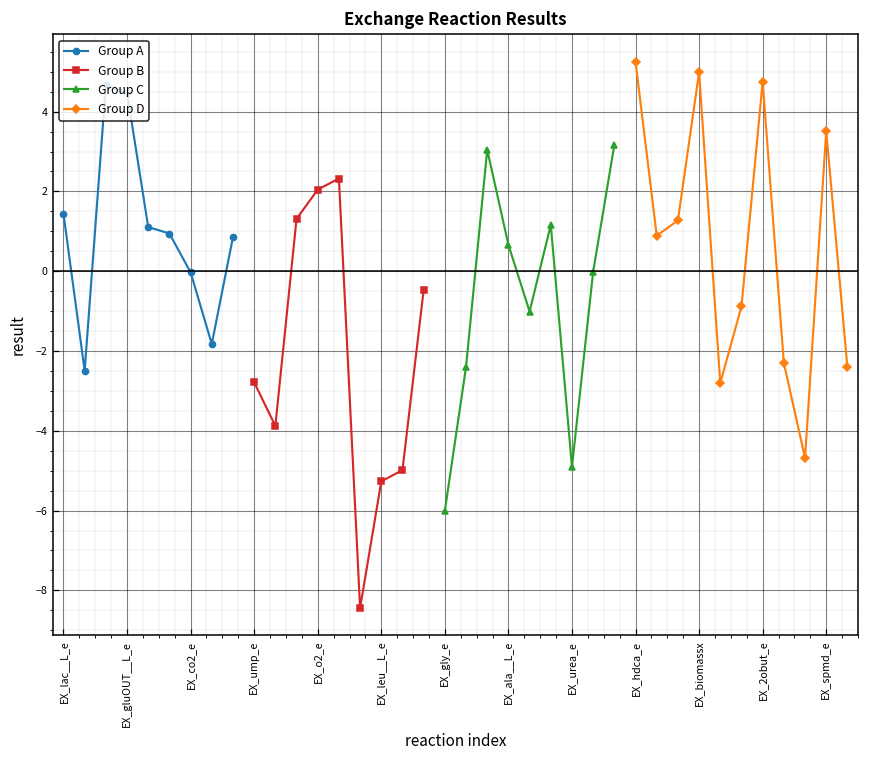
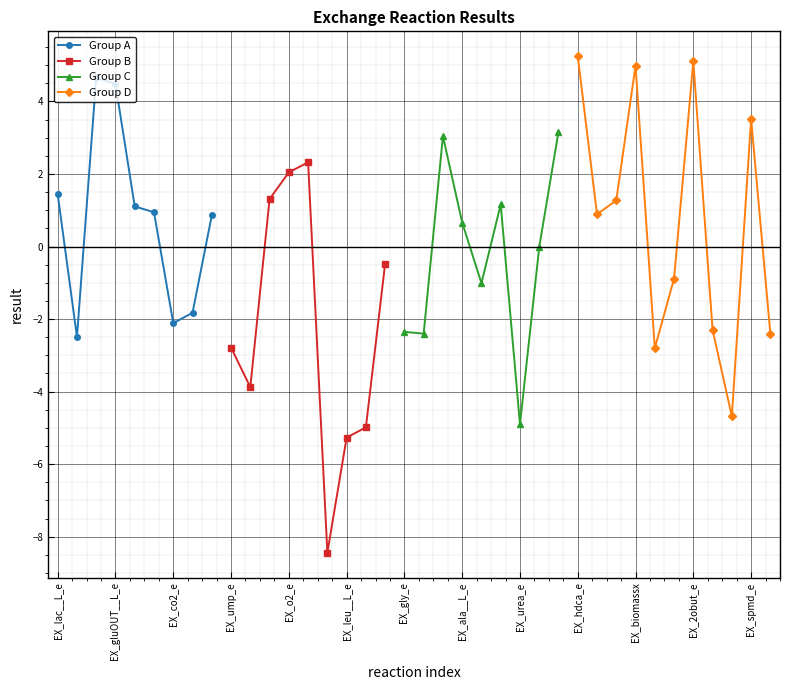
Group A, EX_co2_e: 0.0 -> -2.1
Group C, EX_gly_e: -6.0 -> -2.4
Group D, EX_2obut_e: 4.7 -> 5.1
